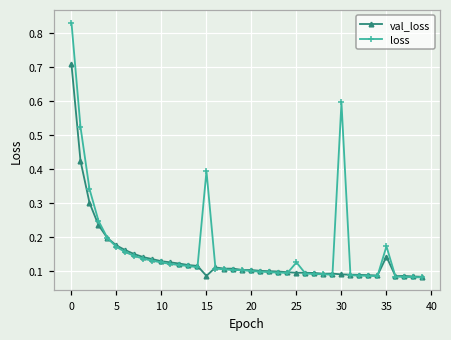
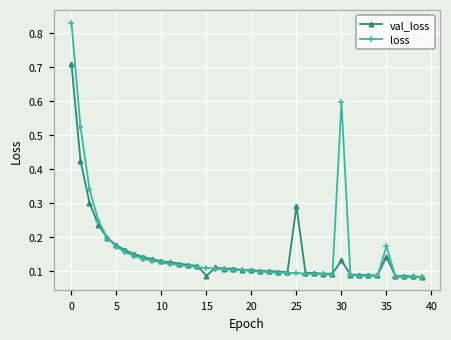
loss, 15: 0.39 -> 0.11
val_loss, 25: 0.10 -> 0.29
loss, 25: 0.13 -> 0.09
val_loss, 30: 0.09 -> 0.13
